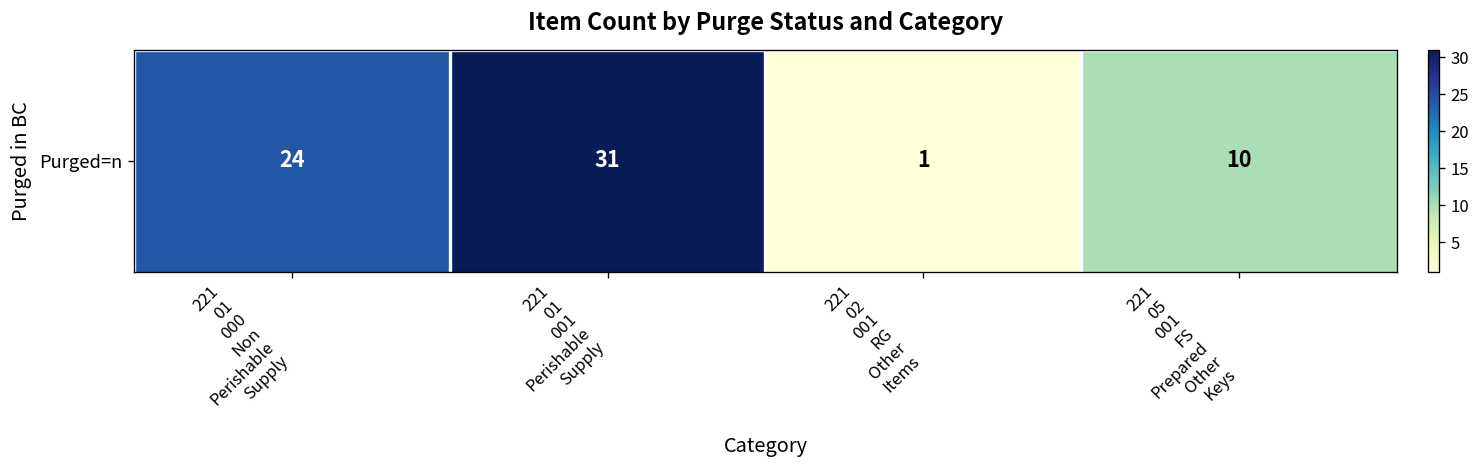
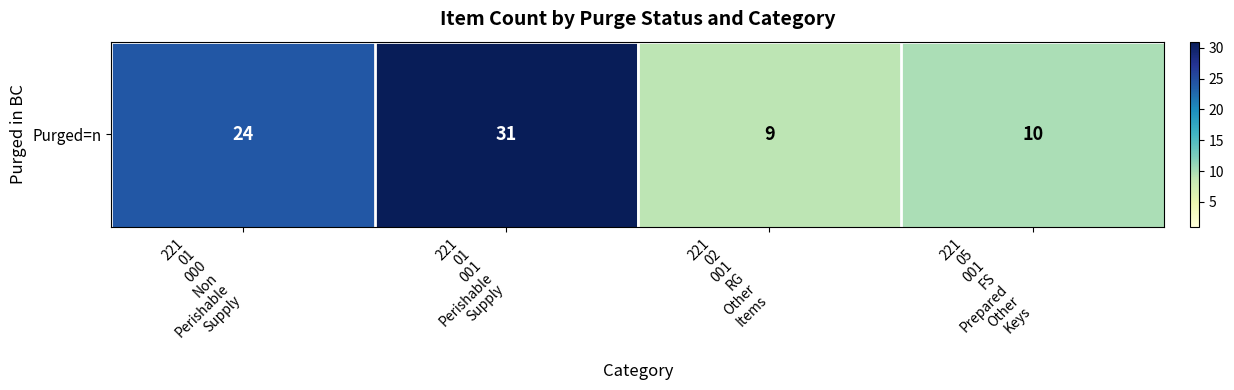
Purged=n, 221 02 001 RG Other Items: 1 -> 9
